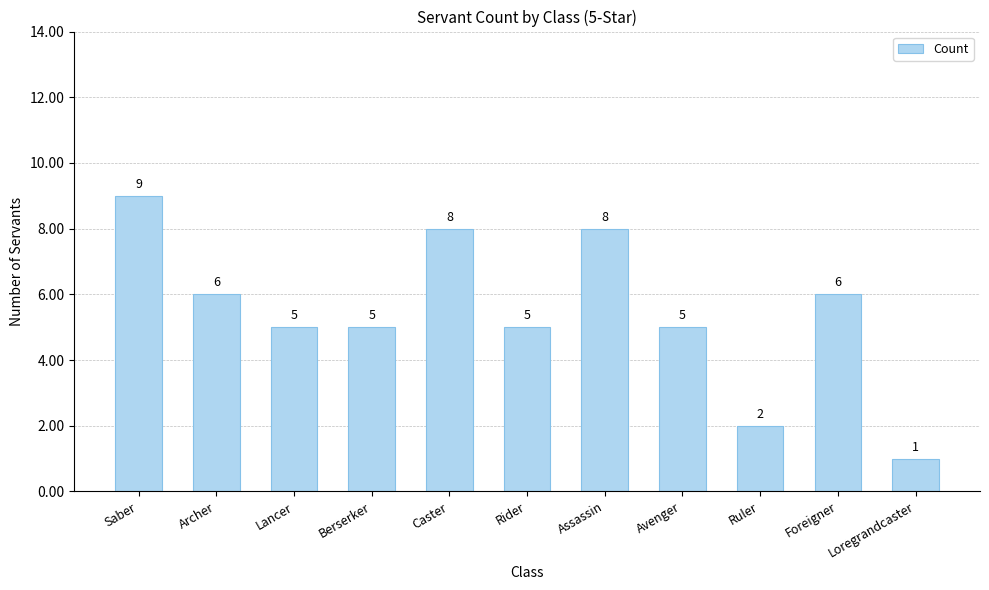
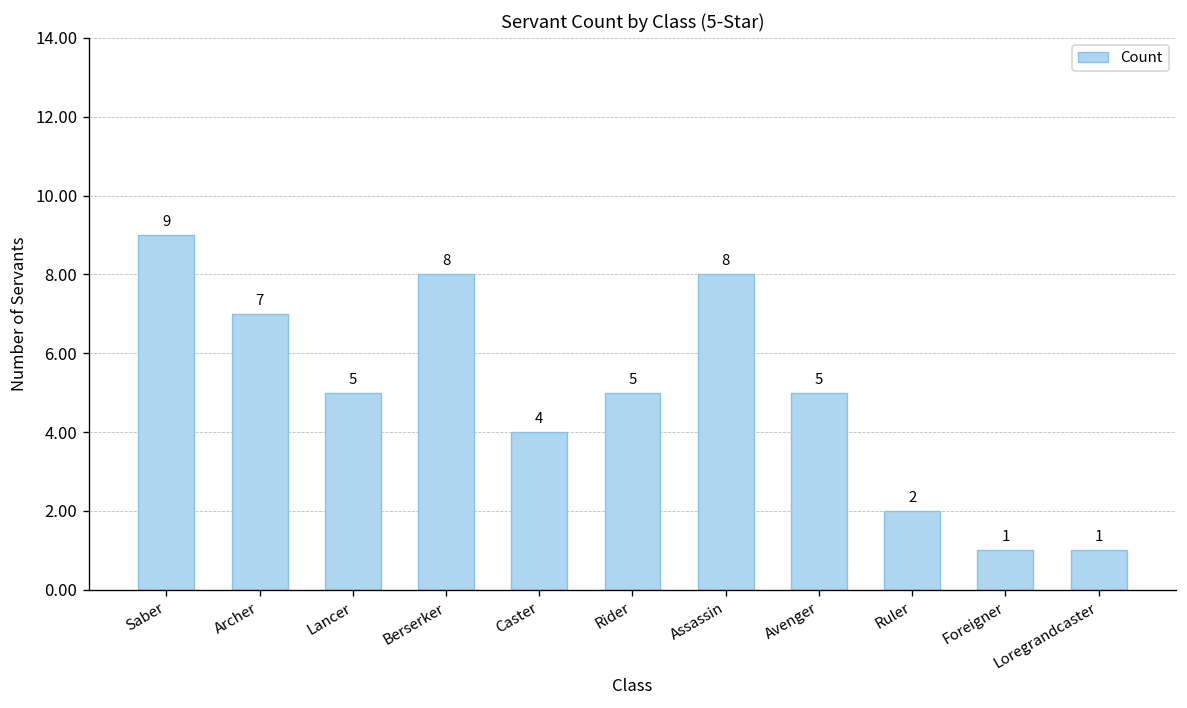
Archer: 6 -> 7
Berserker: 5 -> 8
Caster: 8 -> 4
Foreigner: 6 -> 1
